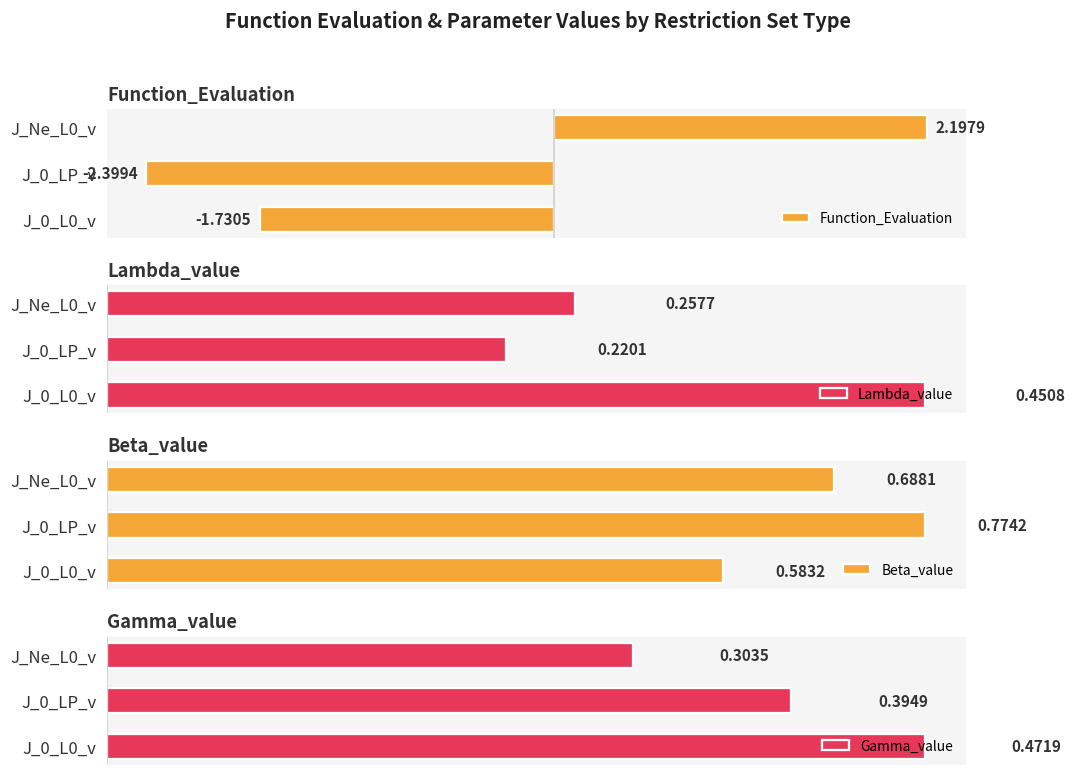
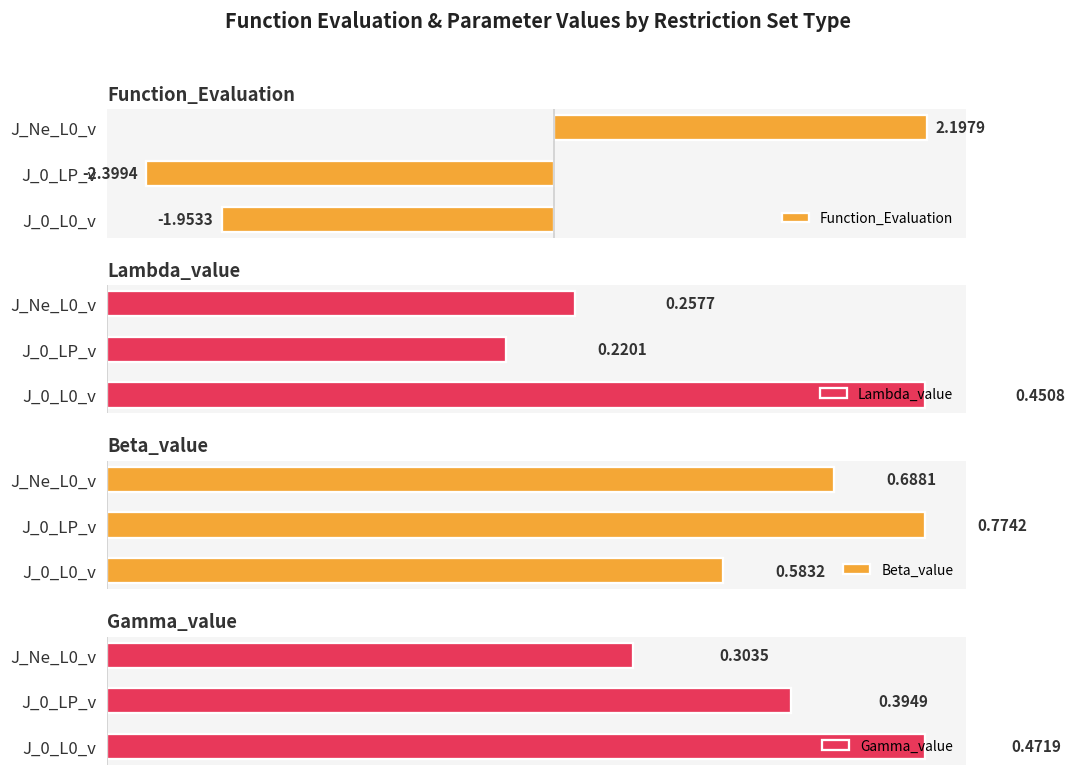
Function_Evaluation, J_0_L0_v: -1.7305 -> -1.9533
